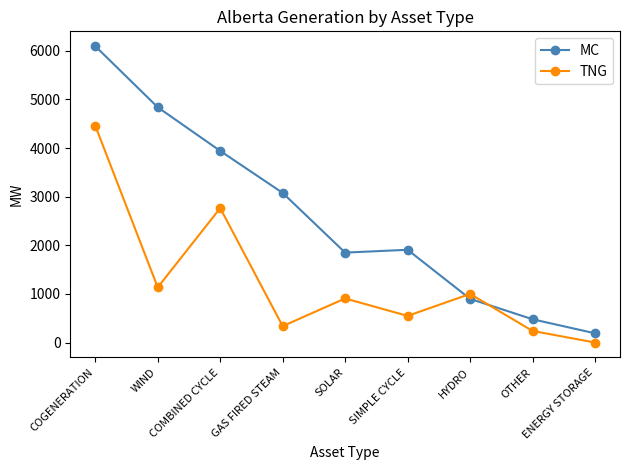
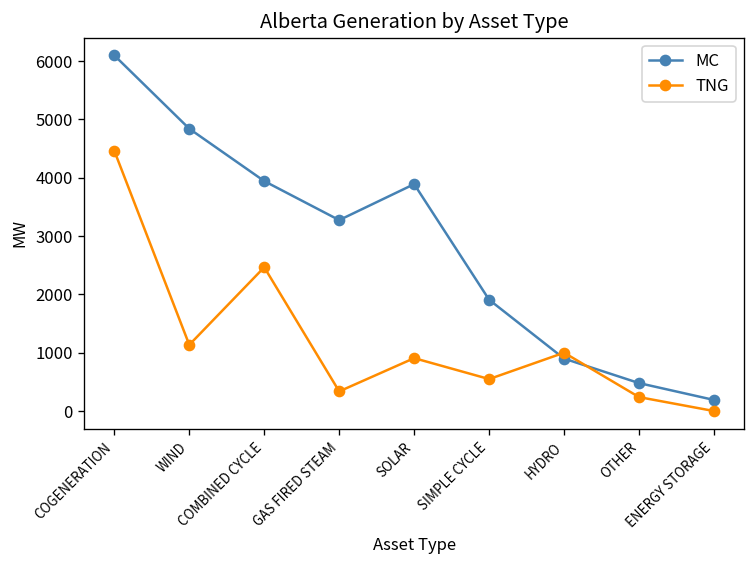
TNG, COMBINED CYCLE: 2800 -> 2500
MC, GAS FIRED STEAM: 3100 -> 3300
MC, SOLAR: 1900 -> 3900
